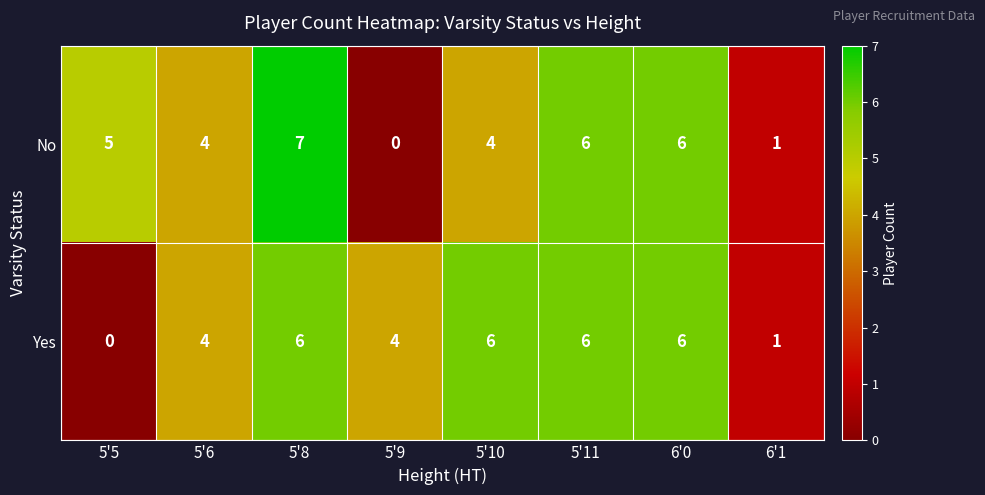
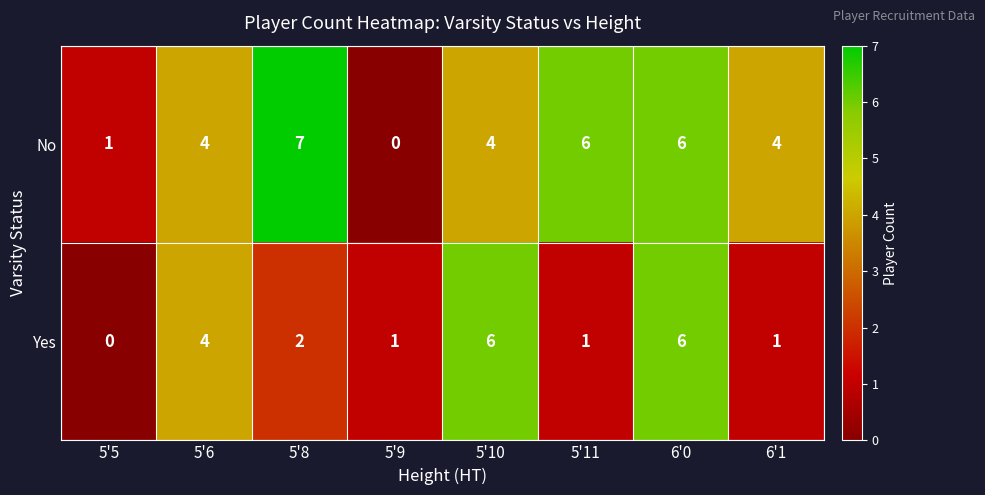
No, 5'5: 5 -> 1
No, 6'1: 1 -> 4
Yes, 5'8: 6 -> 2
Yes, 5'9: 4 -> 1
Yes, 5'11: 6 -> 1
